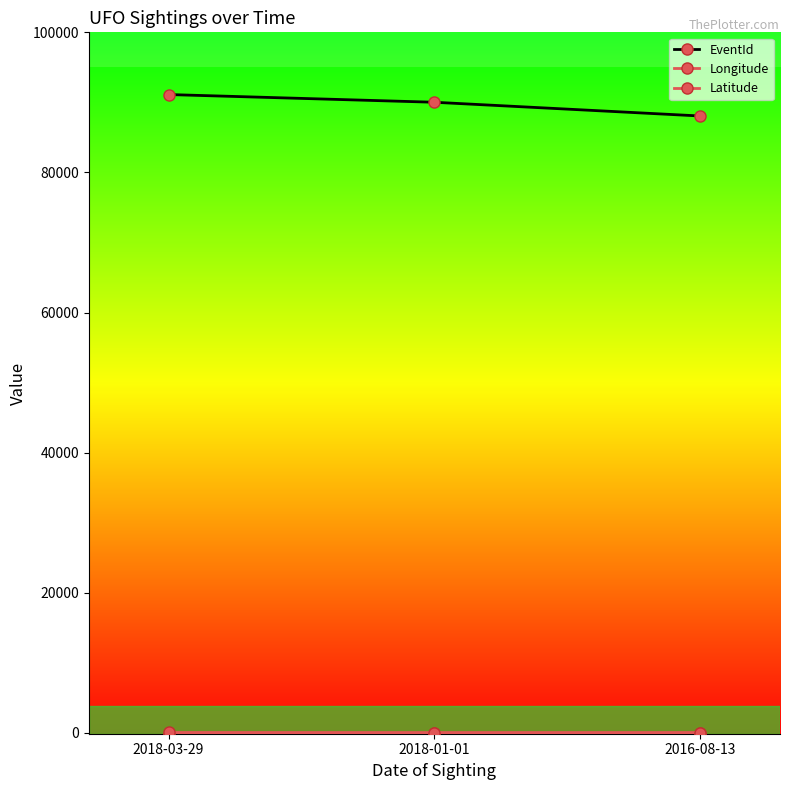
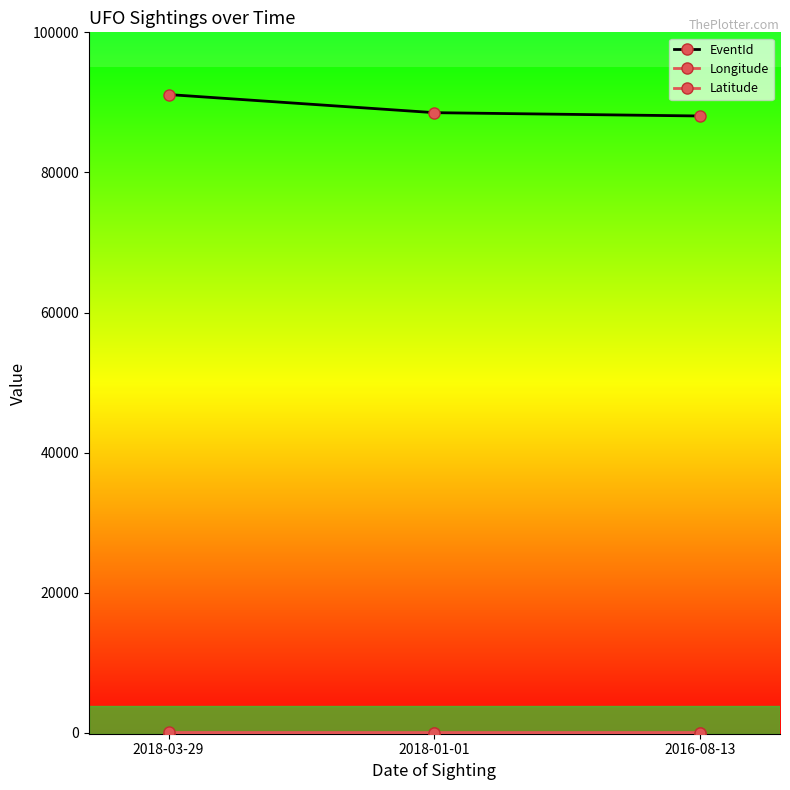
EventId, 2018-01-01: 90000 -> 89000
